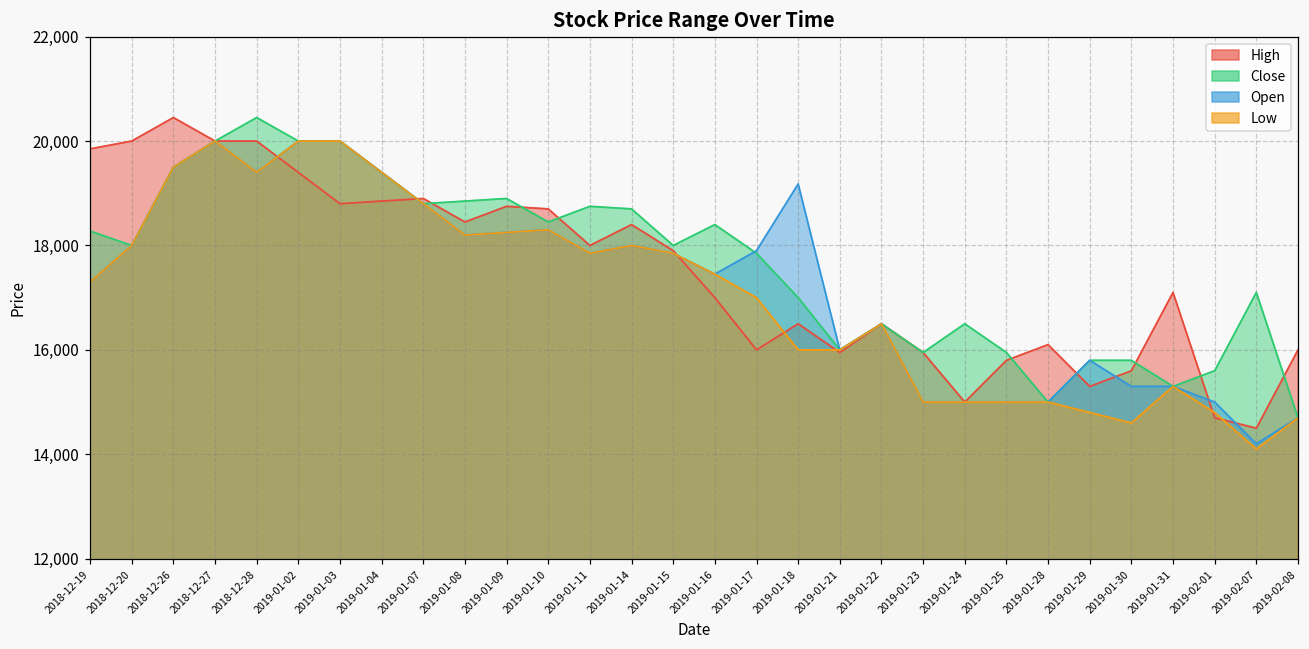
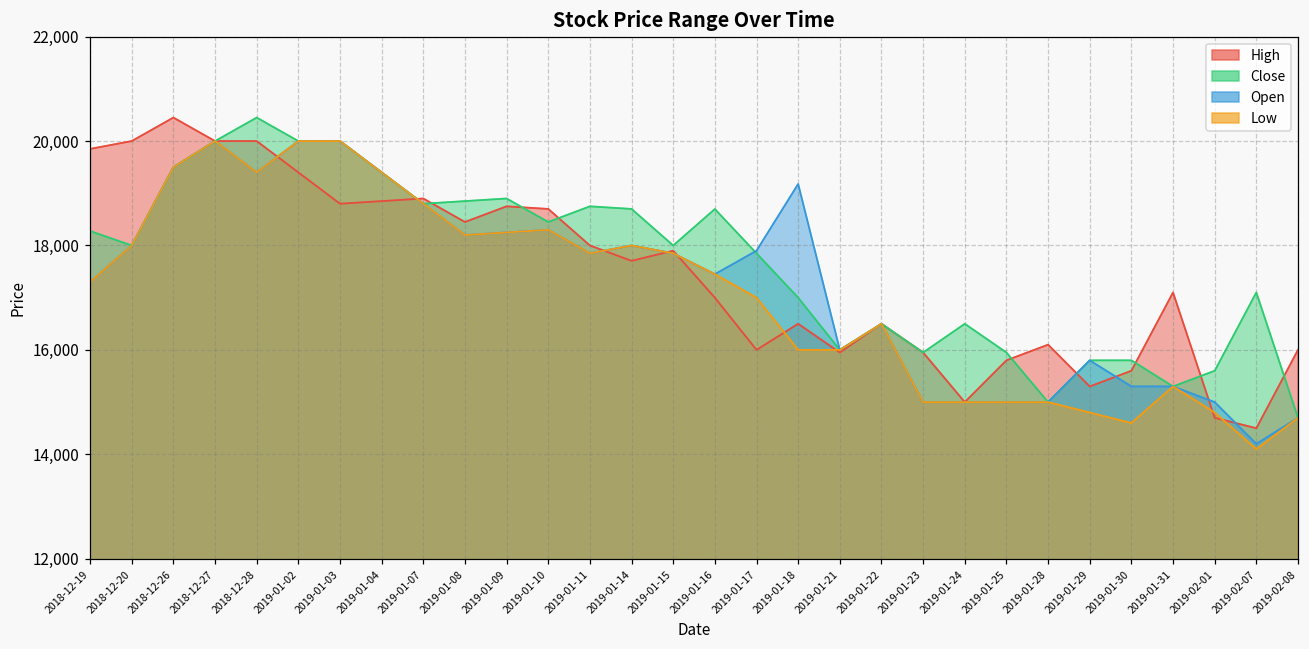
High, 2019-01-14: 18,400 -> 17,700
Close, 2019-01-16: 18,400 -> 18,700
